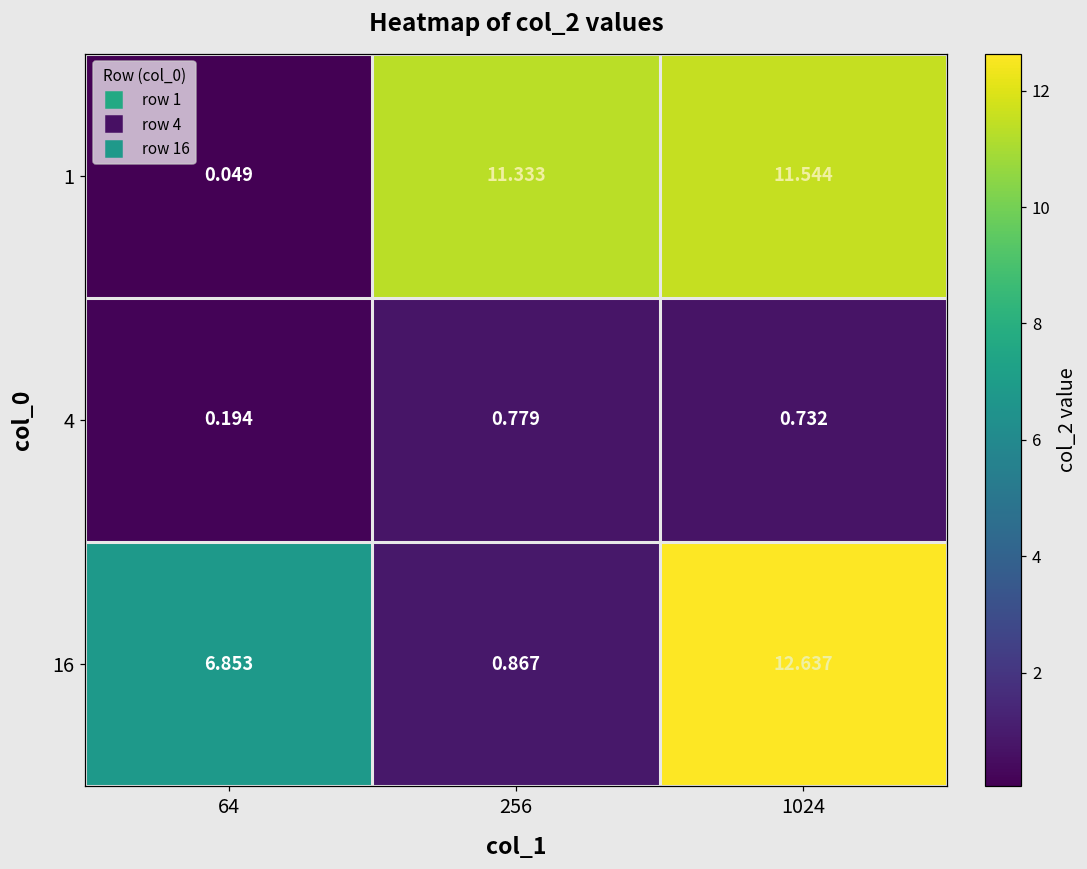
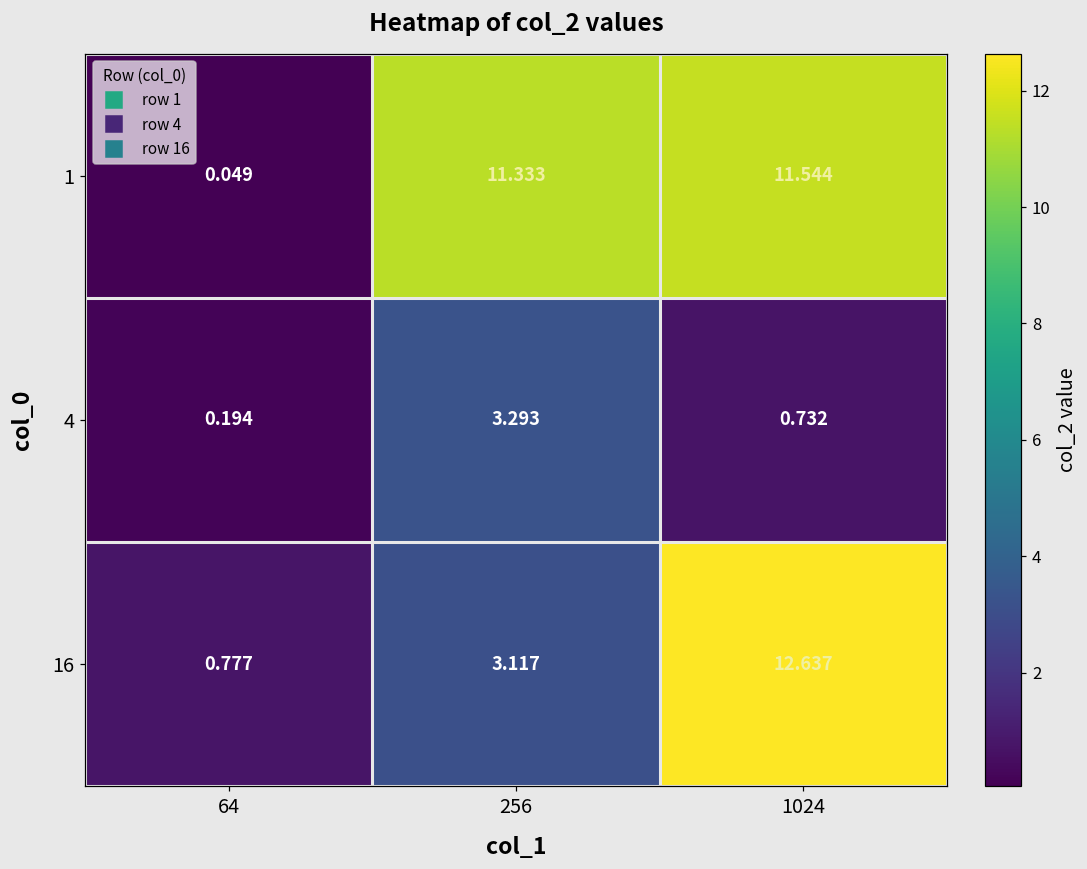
4, 256: 0.779 -> 3.293
16, 64: 6.853 -> 0.777
16, 256: 0.867 -> 3.117
